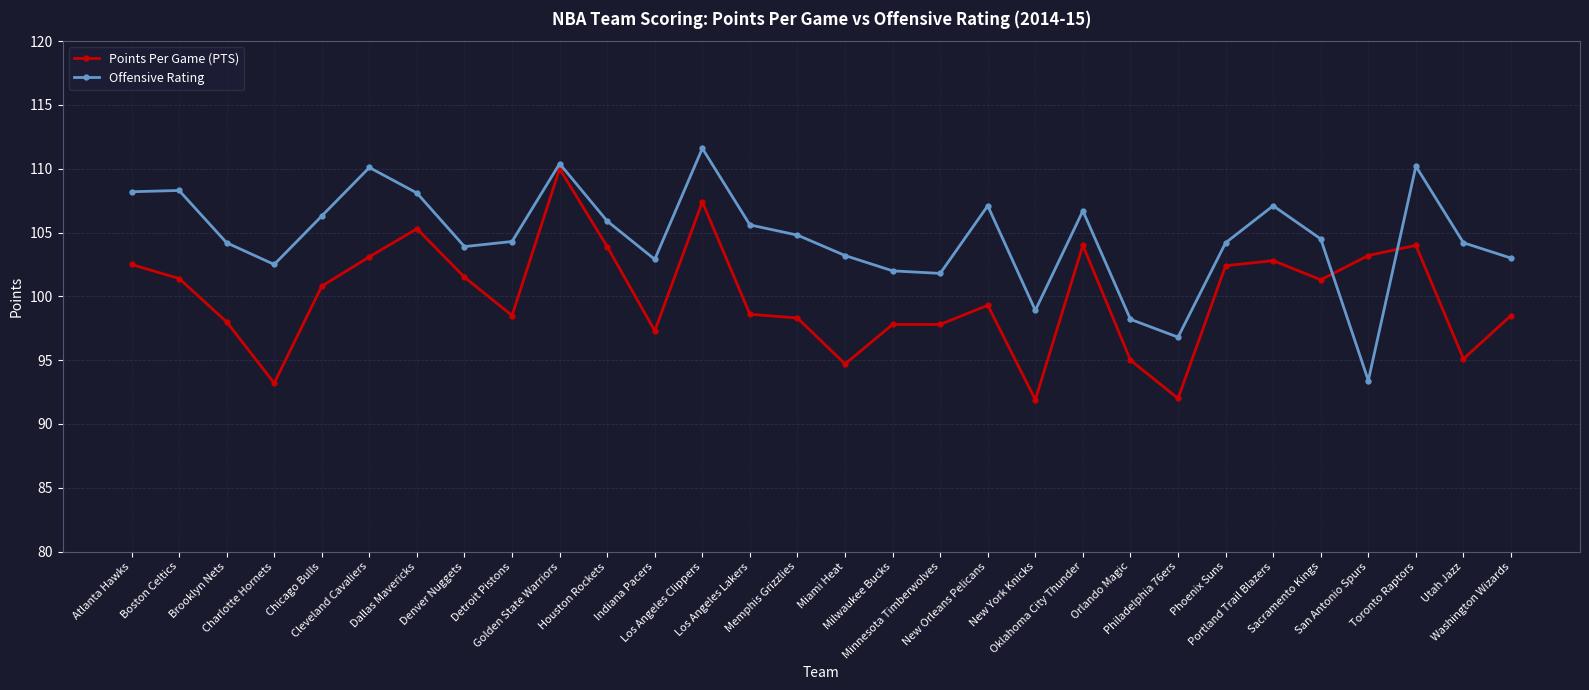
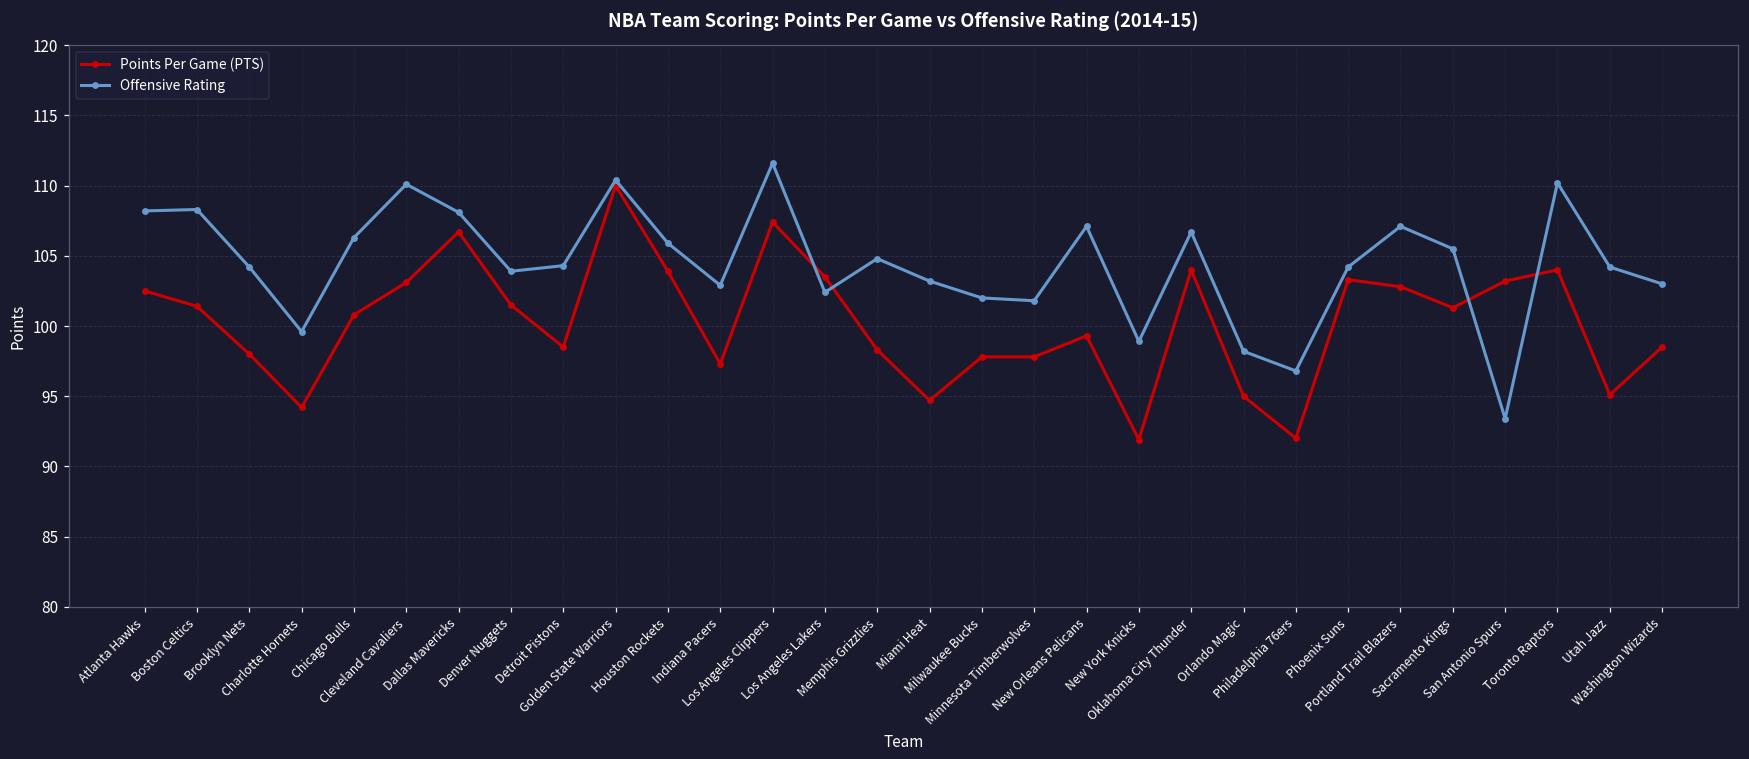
Points Per Game (PTS), Charlotte Hornets: 93.2 -> 94.2
Offensive Rating, Charlotte Hornets: 102.5 -> 99.6
Points Per Game (PTS), Dallas Mavericks: 105.3 -> 106.7
Points Per Game (PTS), Los Angeles Lakers: 98.6 -> 103.5
Offensive Rating, Los Angeles Lakers: 105.6 -> 102.4
Points Per Game (PTS), Phoenix Suns: 102.4 -> 103.3
Offensive Rating, Sacramento Kings: 104.5 -> 105.5
